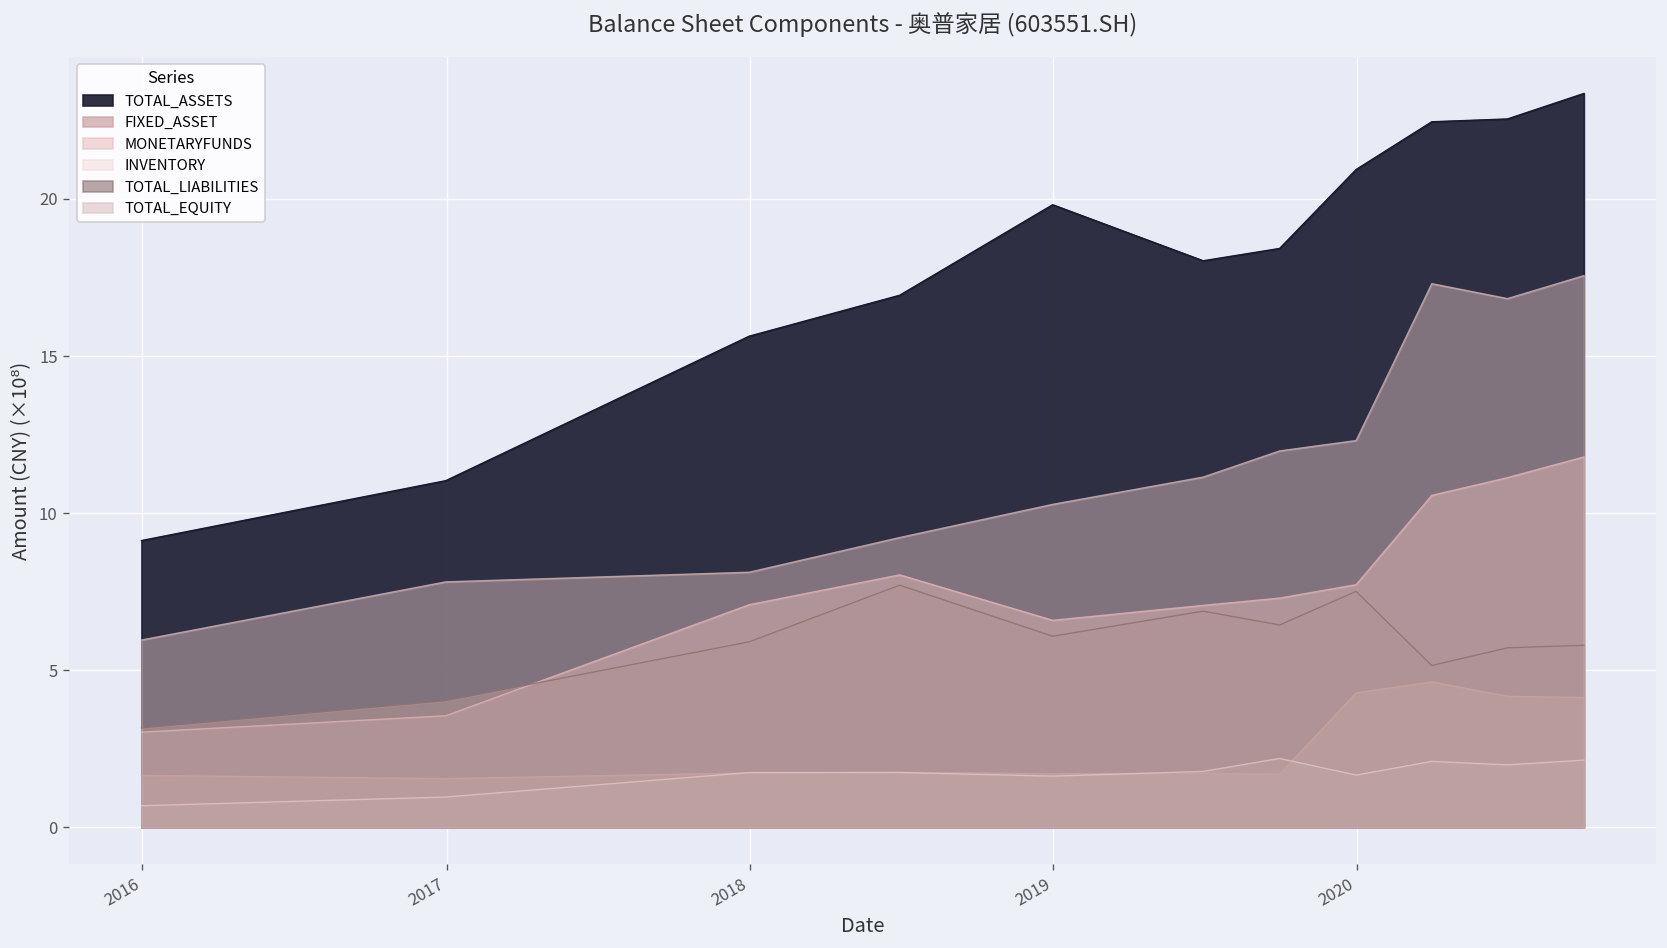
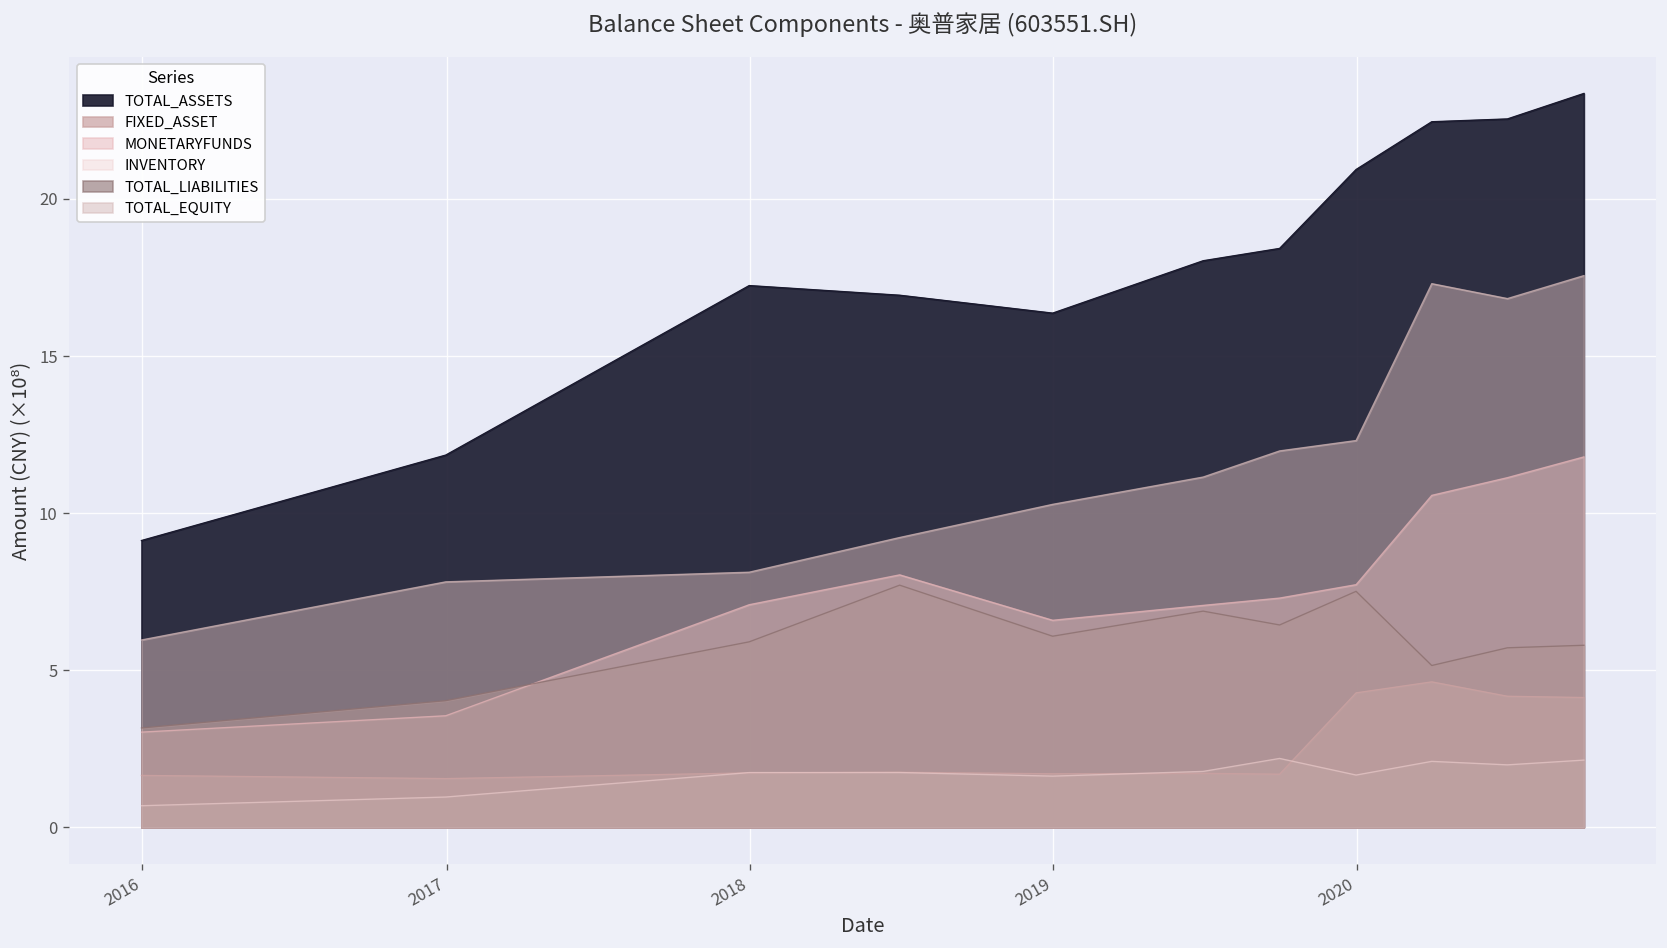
TOTAL_ASSETS, 2017: 11.0 -> 11.8
TOTAL_ASSETS, 2018: 15.6 -> 17.2
TOTAL_ASSETS, 2019: 19.8 -> 16.4
